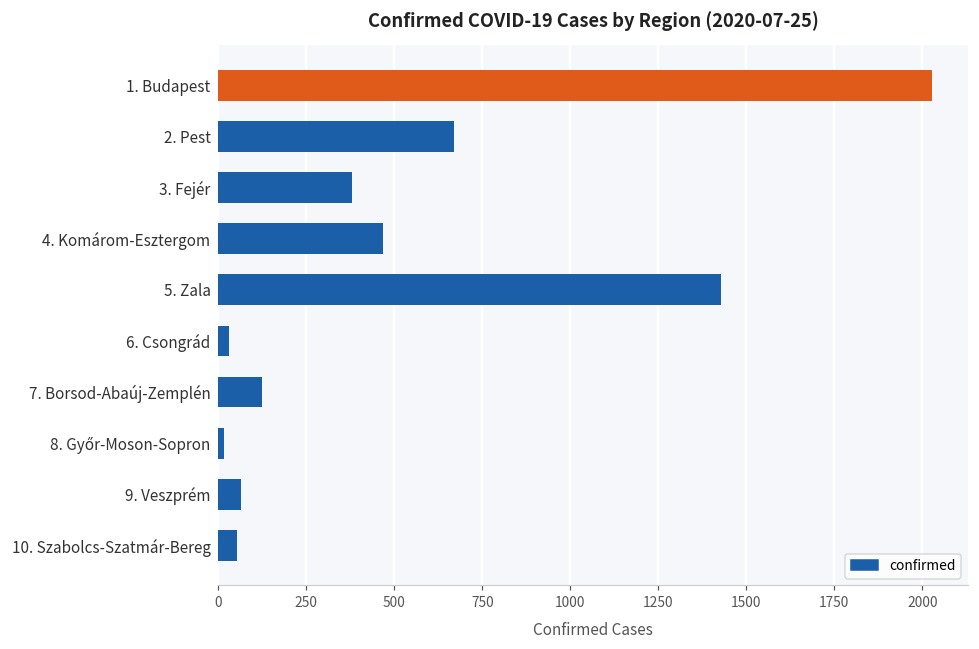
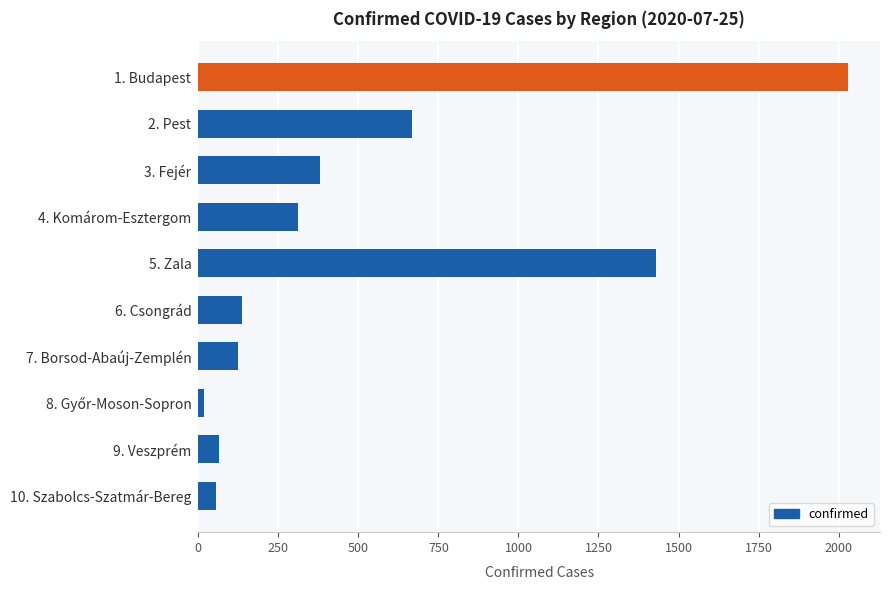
4. Komárom-Esztergom: 470 -> 310
6. Csongrád: 30 -> 140
